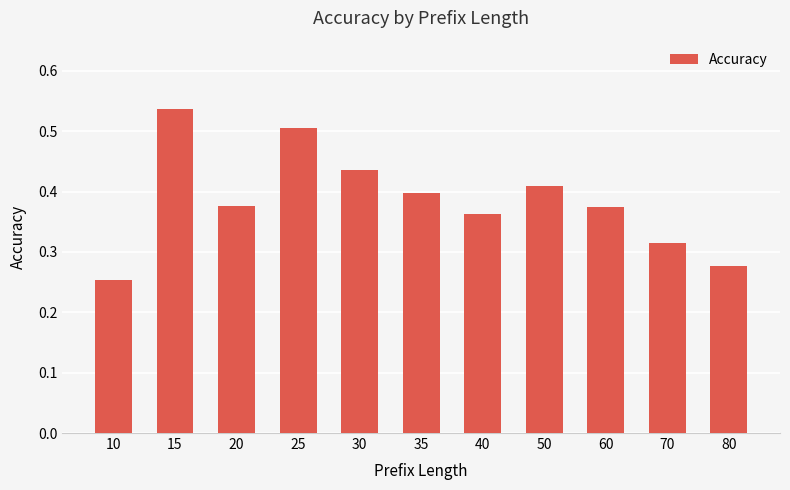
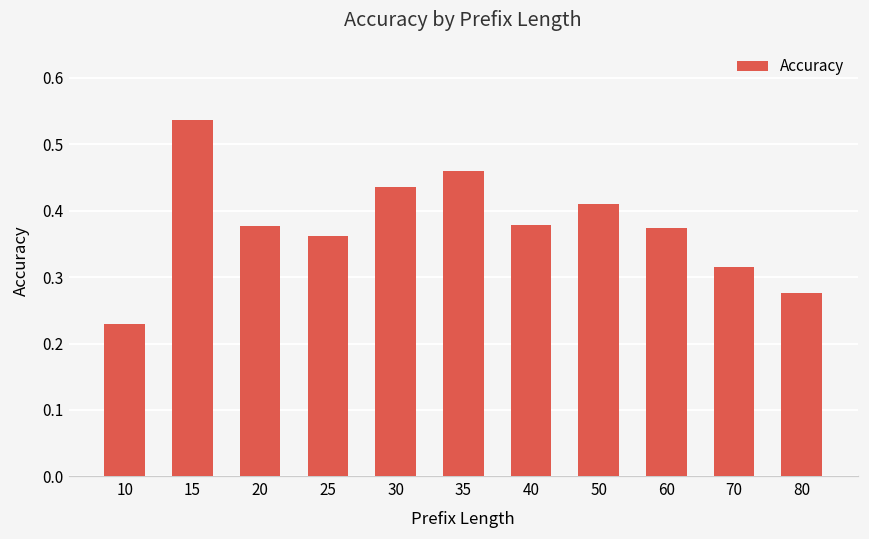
10: 0.25 -> 0.23
25: 0.51 -> 0.36
35: 0.40 -> 0.46
40: 0.36 -> 0.38
